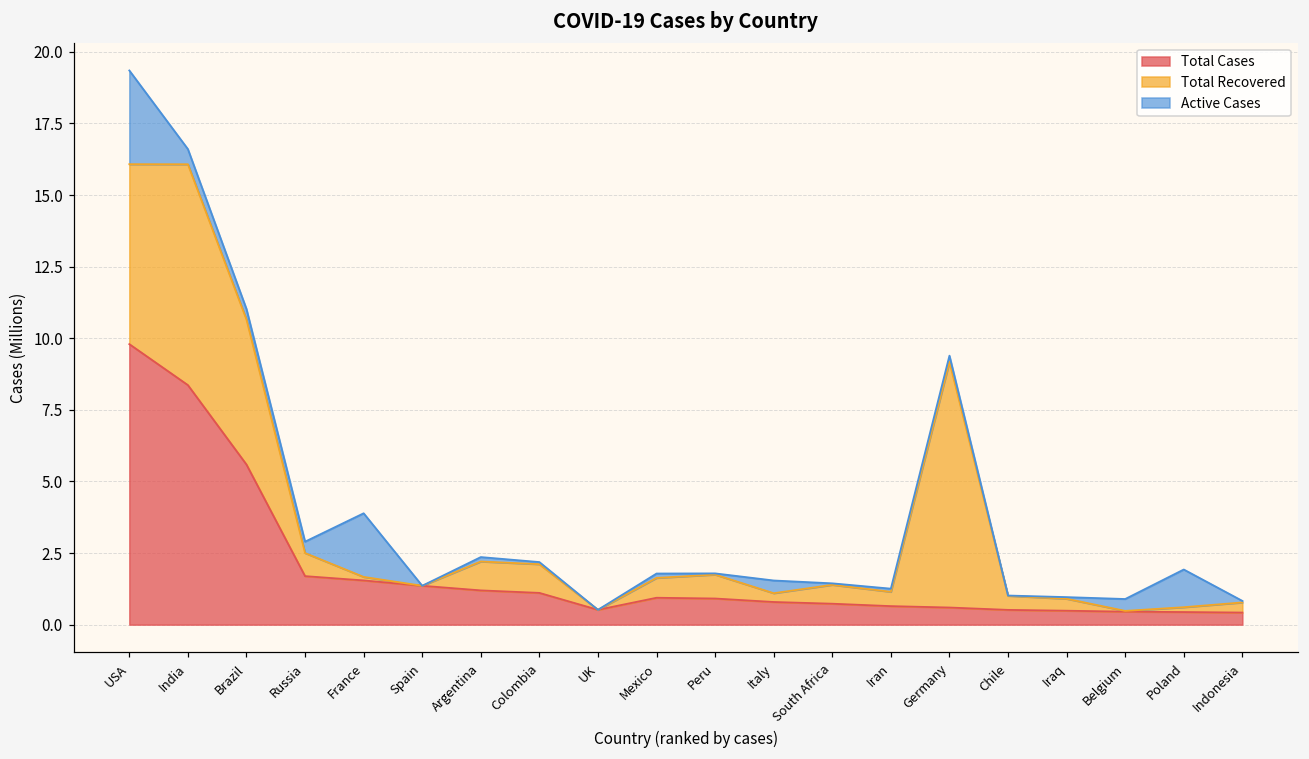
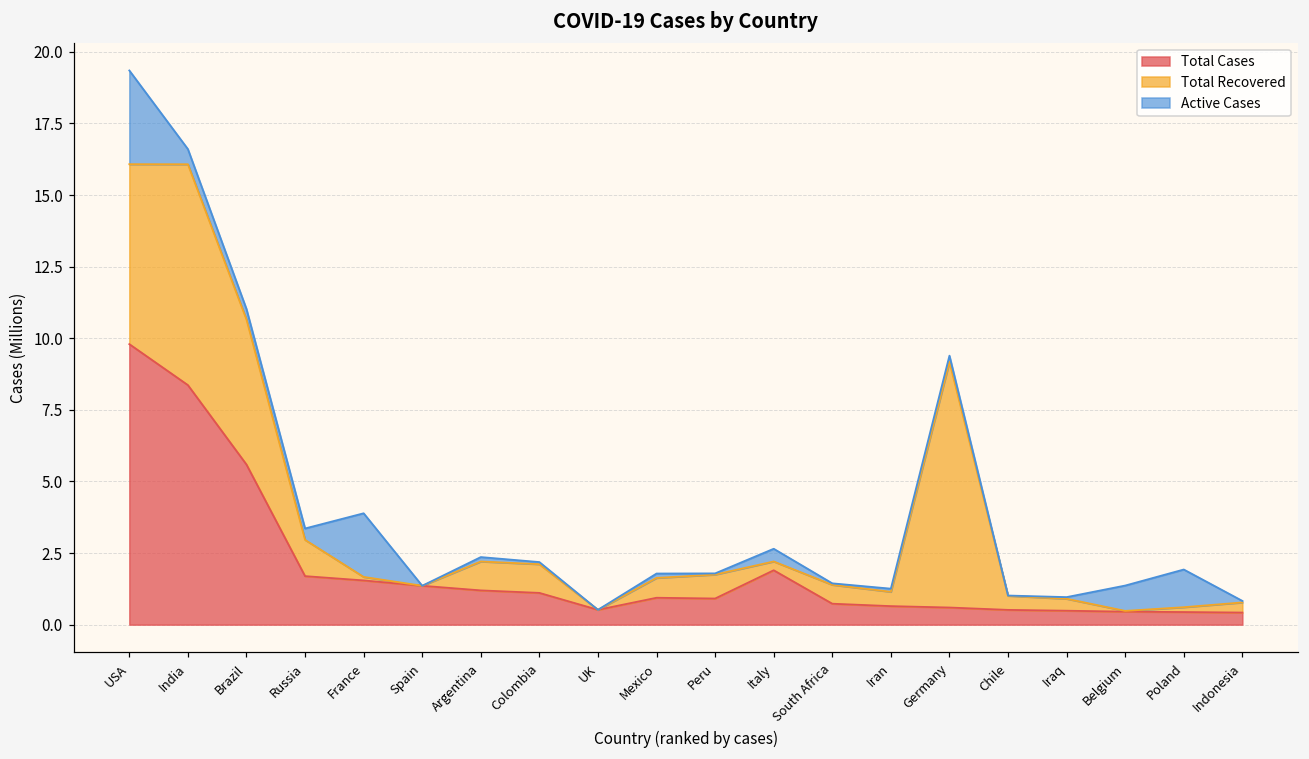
Total Recovered, Russia: 0.8 -> 1.3
Total Cases, Italy: 0.8 -> 1.9
Active Cases, Belgium: 0.4 -> 0.9
